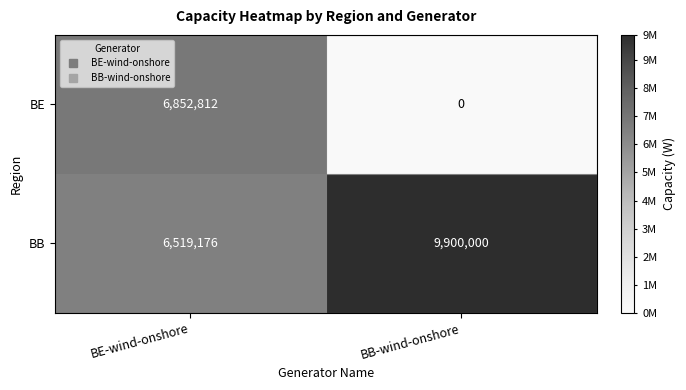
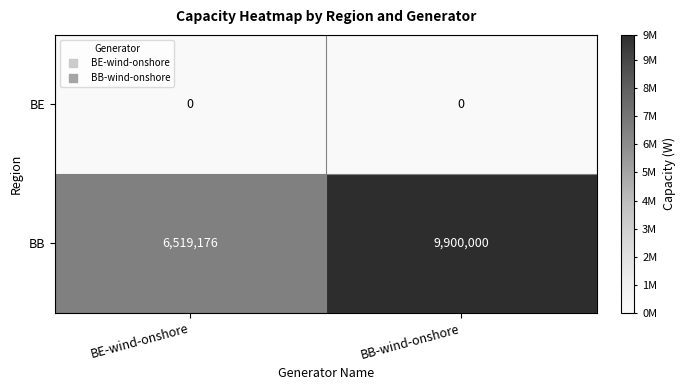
BE, BE-wind-onshore: 6,852,812 -> 0
